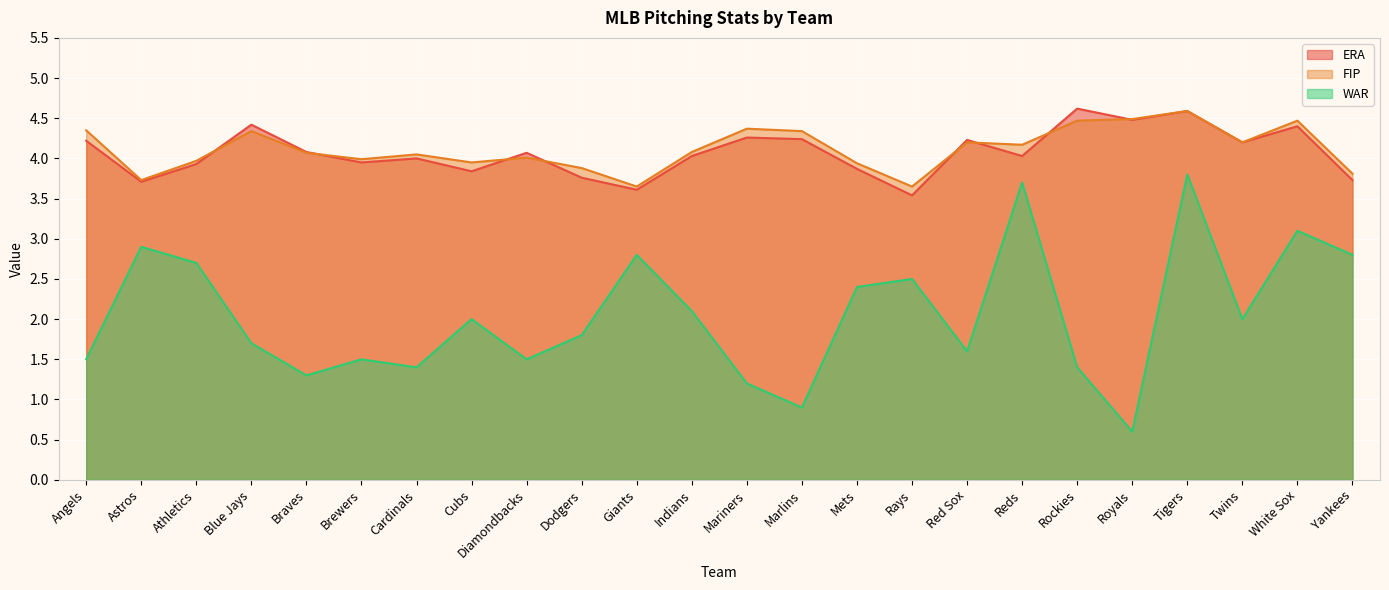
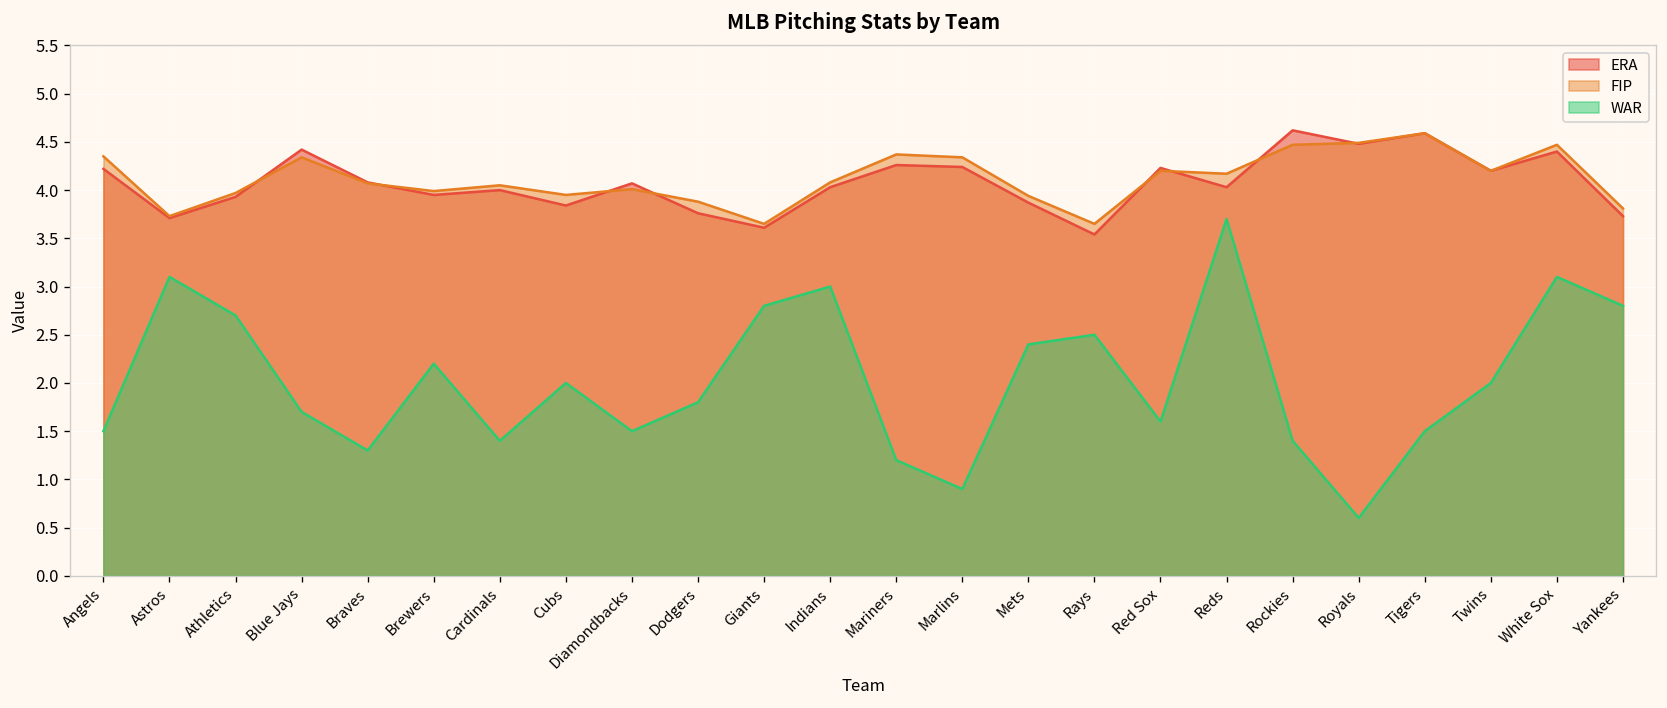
WAR, Astros: 2.9 -> 3.1
WAR, Brewers: 1.5 -> 2.2
WAR, Indians: 2.1 -> 3.0
WAR, Tigers: 3.8 -> 1.5
